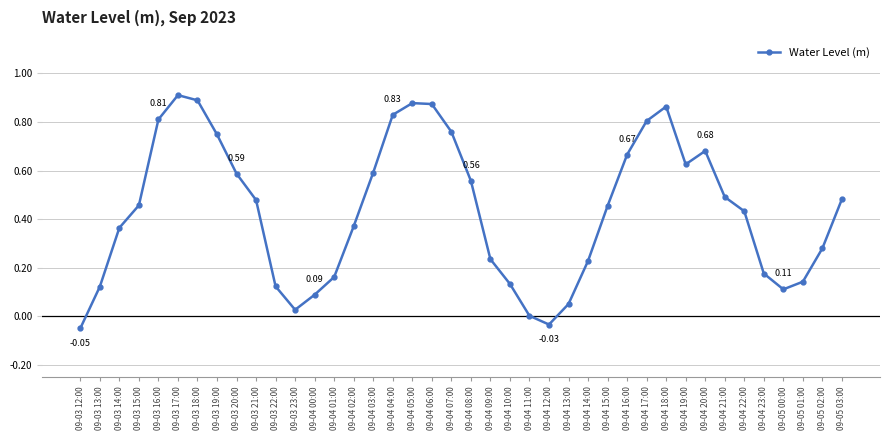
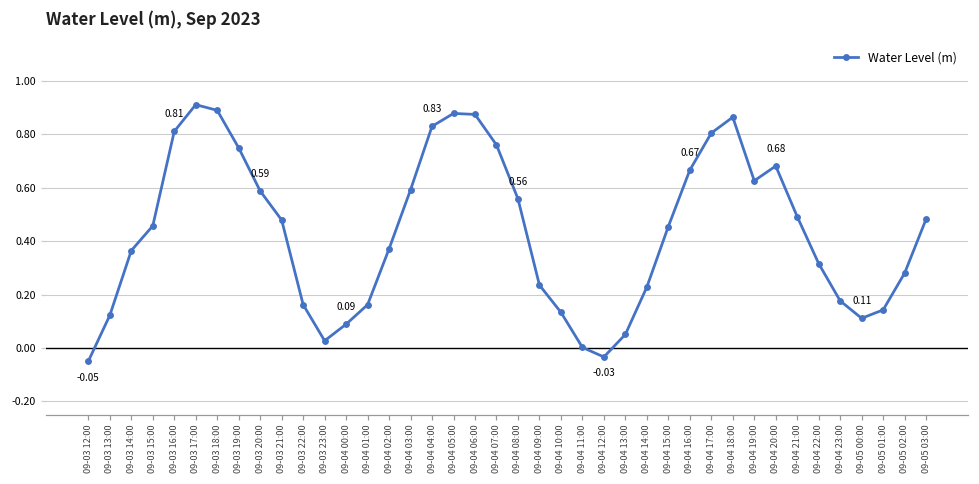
09-03 22:00: 0.12 -> 0.16
09-04 22:00: 0.43 -> 0.32
